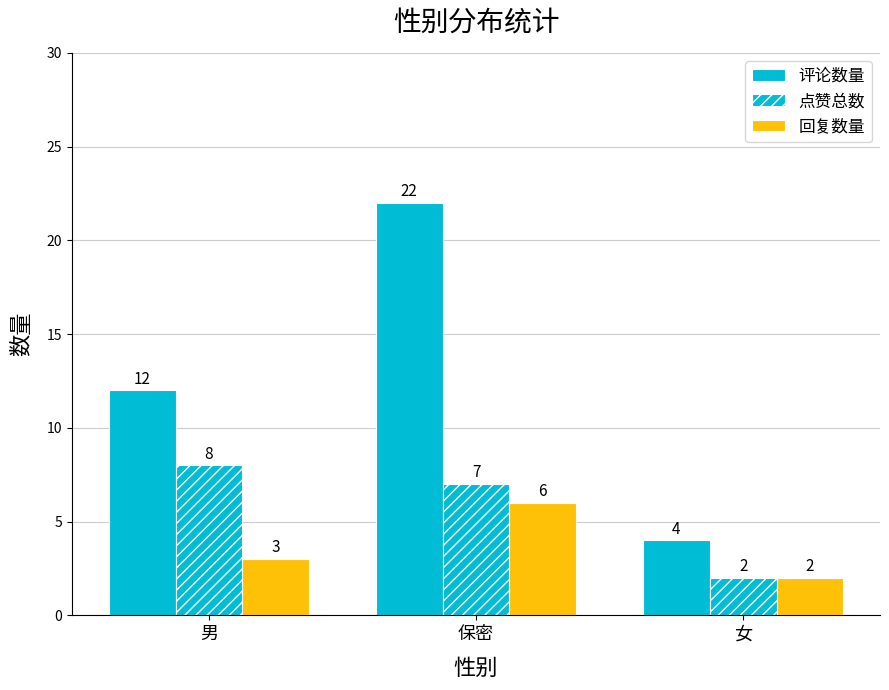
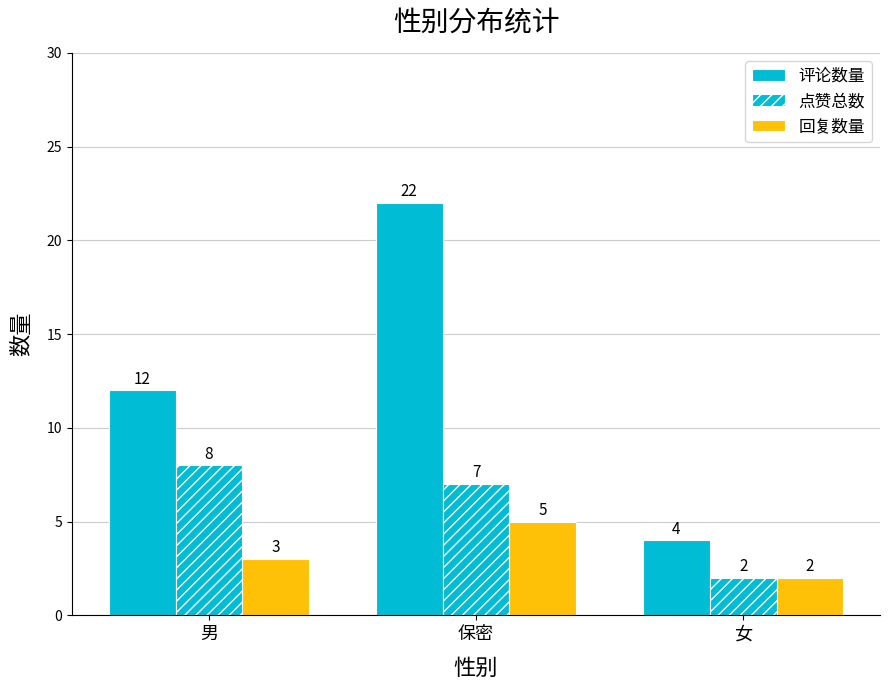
回复数量, 保密: 6 -> 5
